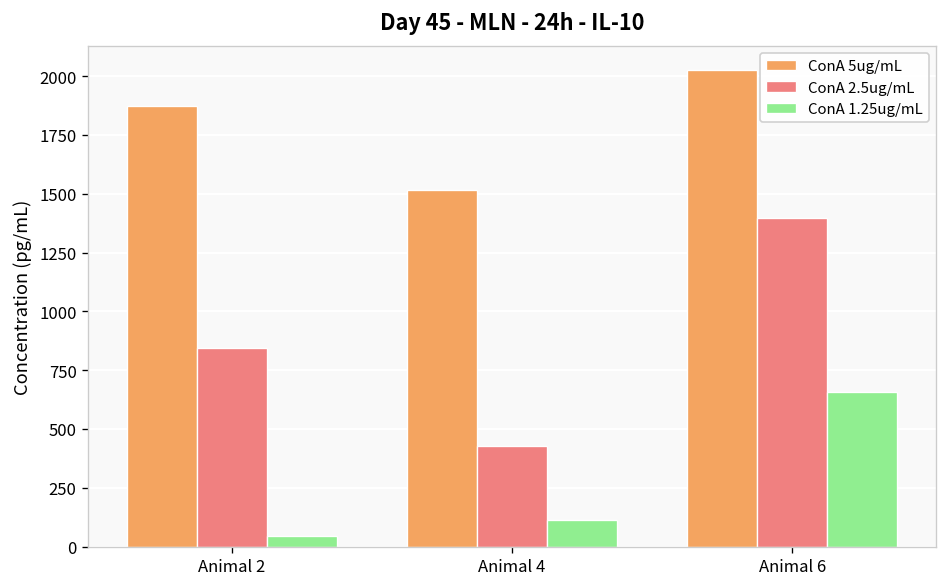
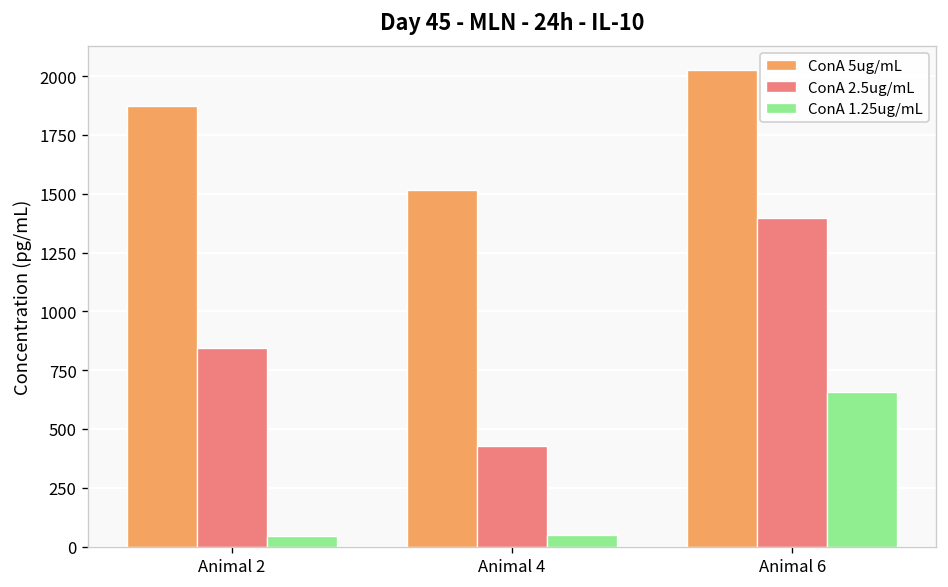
ConA 1.25ug/mL, Animal 4: 110 -> 50
